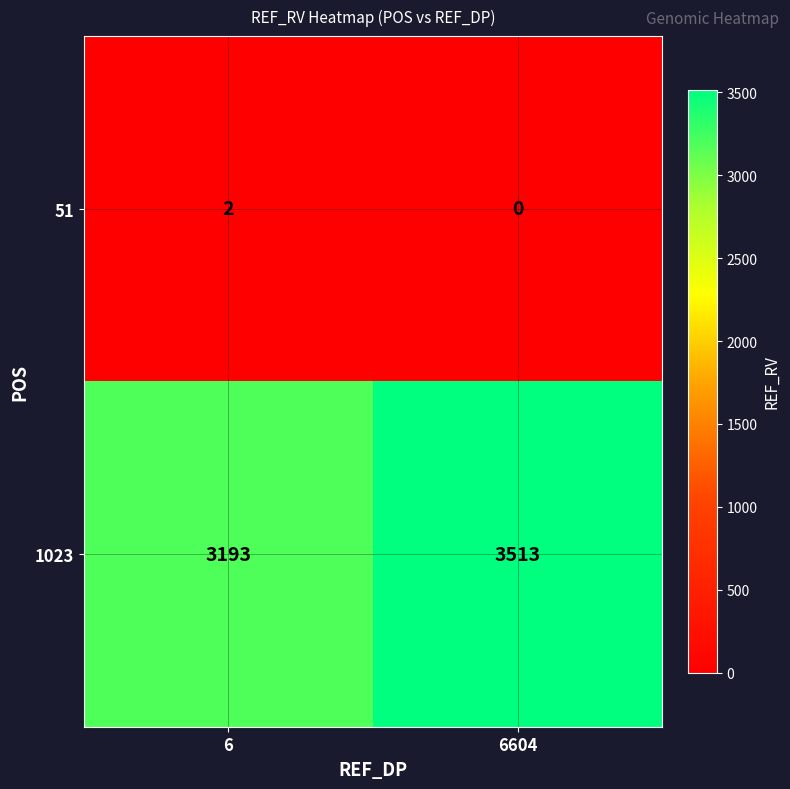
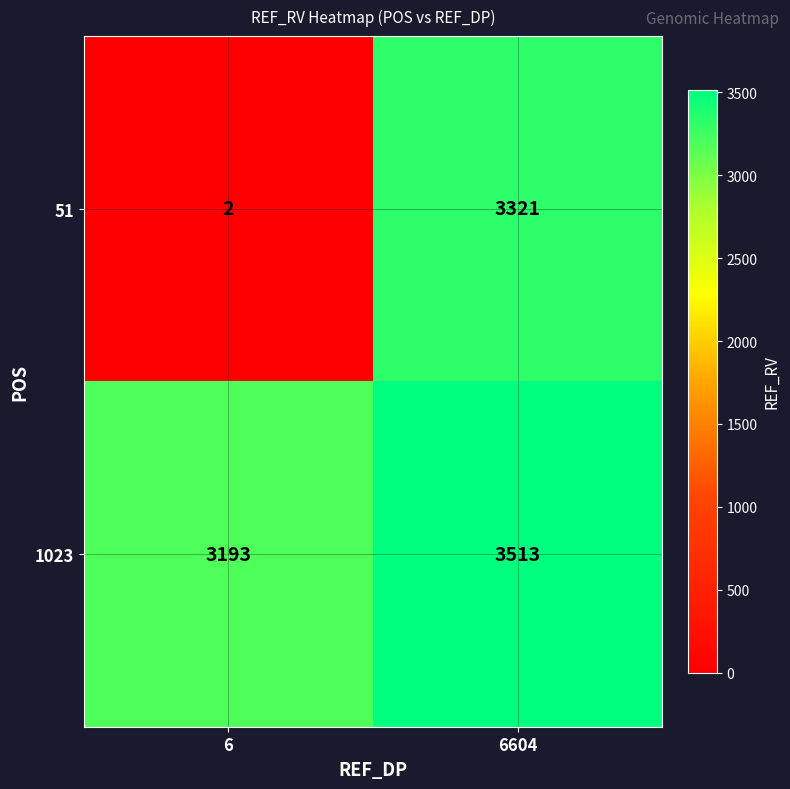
51, 6604: 0 -> 3321
